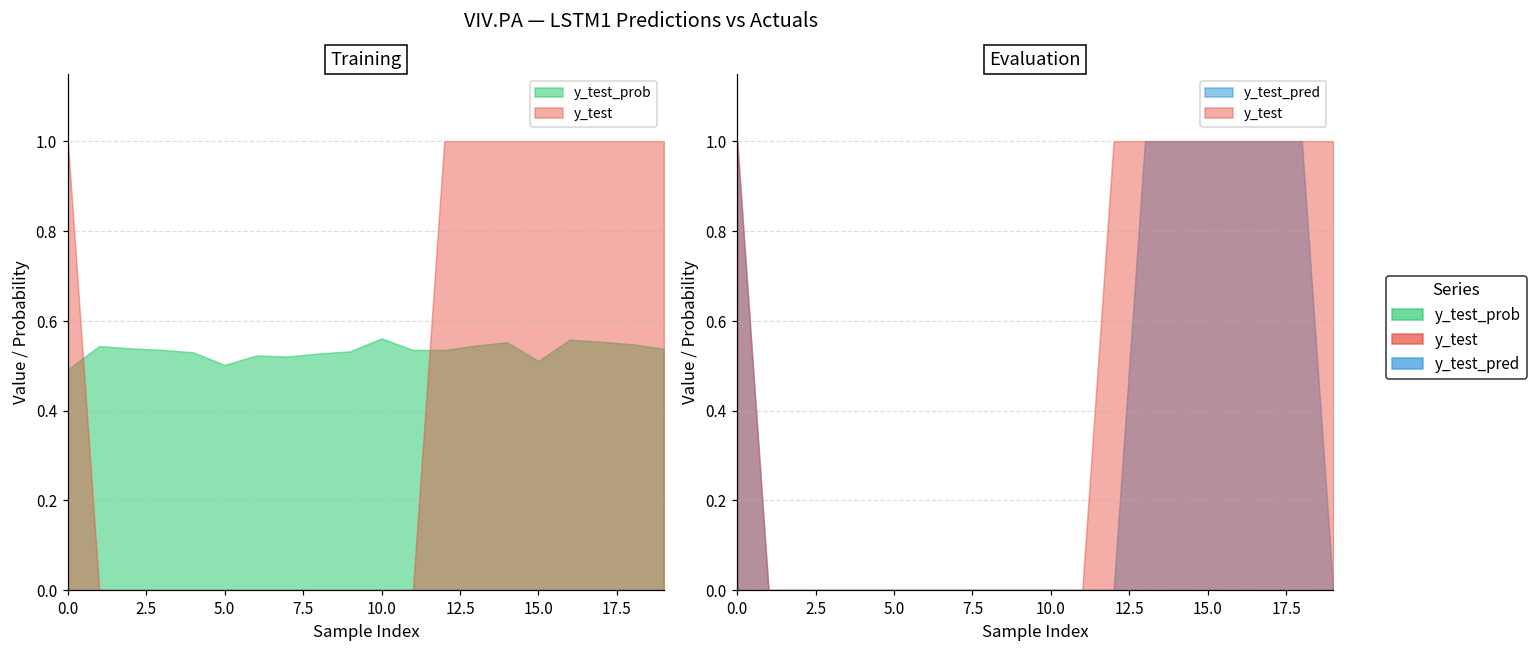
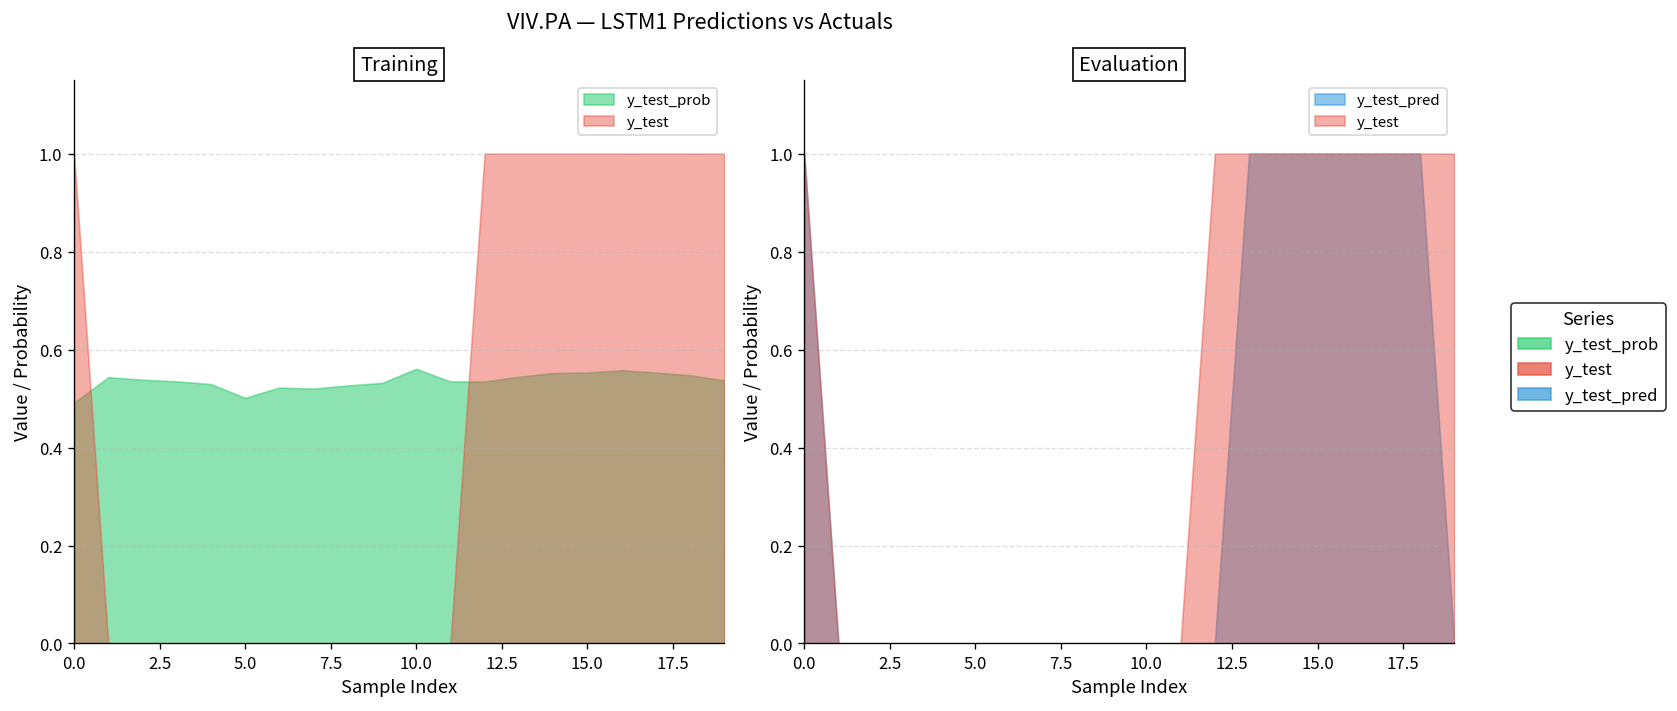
Training, y_test_prob, 15.0: 0.51 -> 0.55
